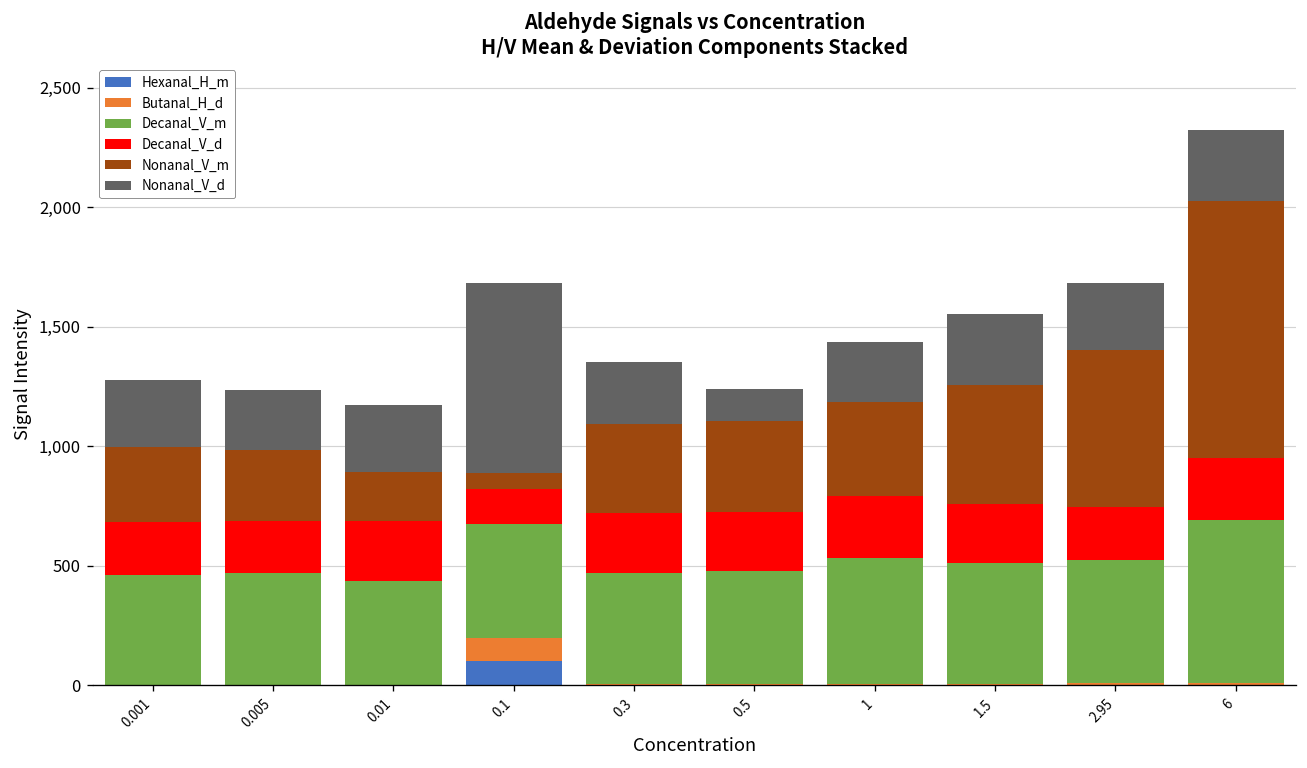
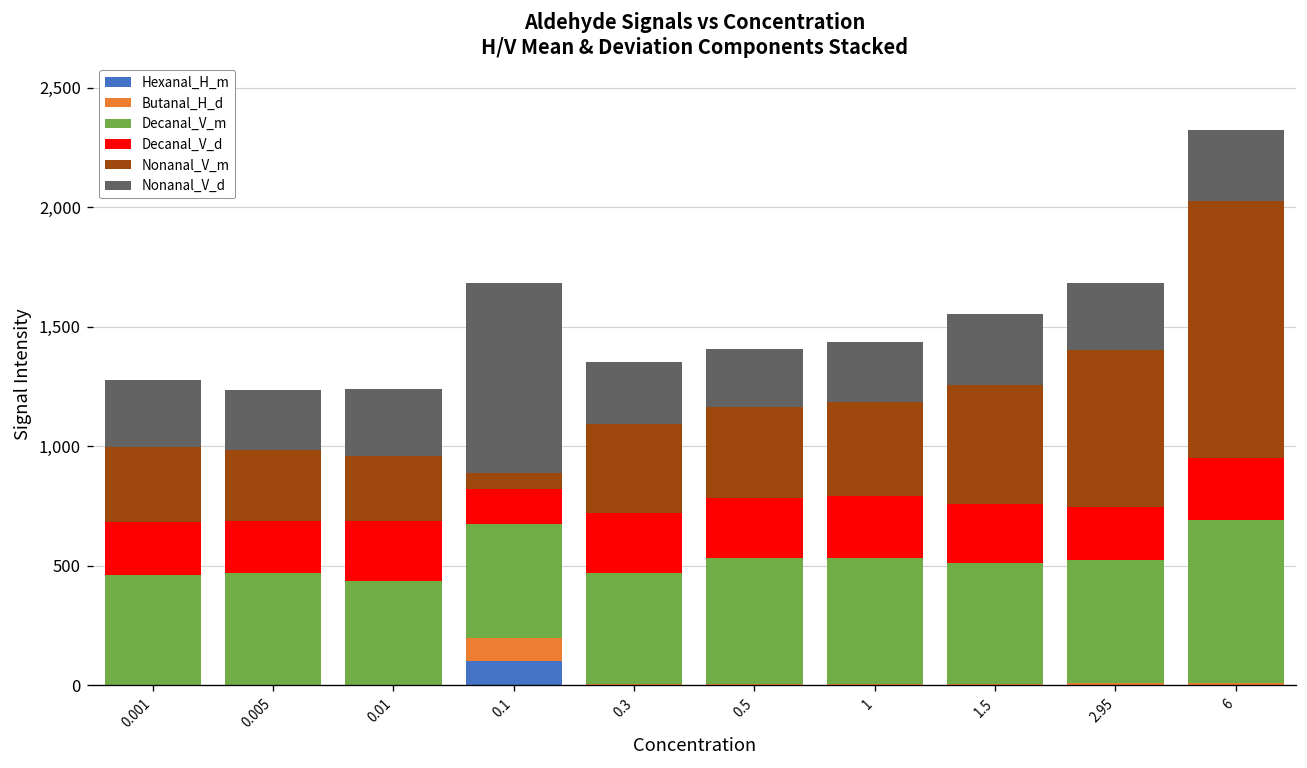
Nonanal_V_m, 0.01: 210 -> 270
Decanal_V_m, 0.5: 470 -> 530
Nonanal_V_d, 0.5: 130 -> 240
